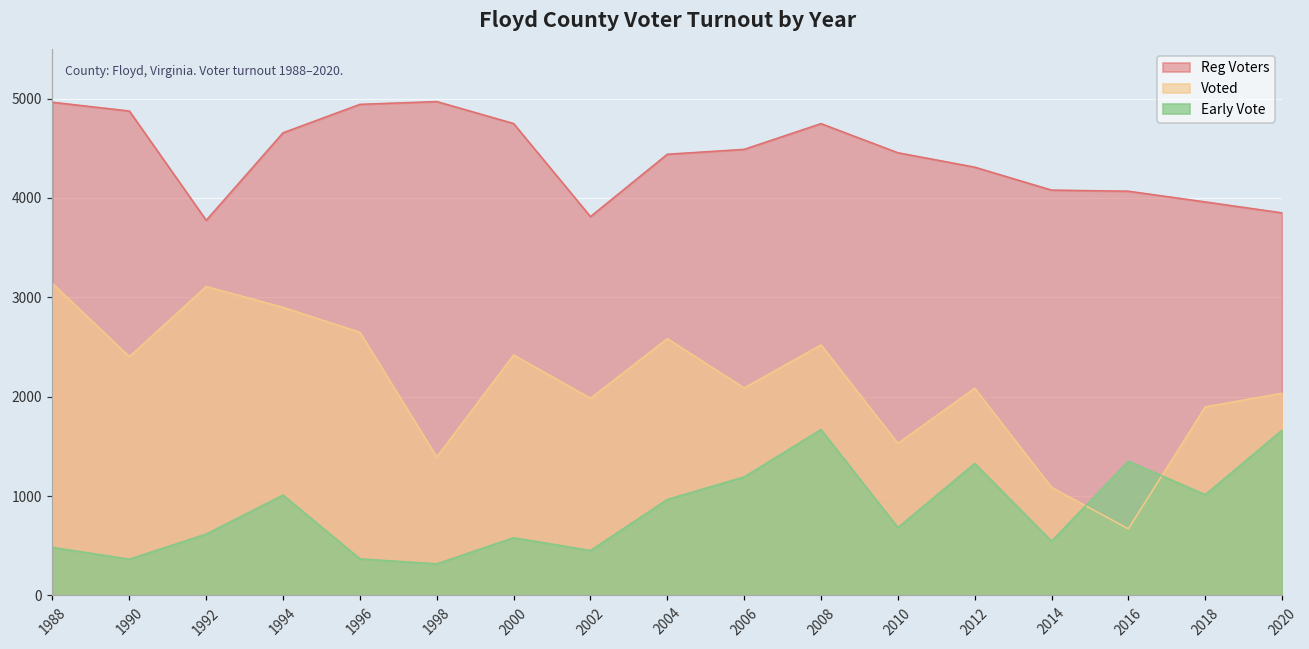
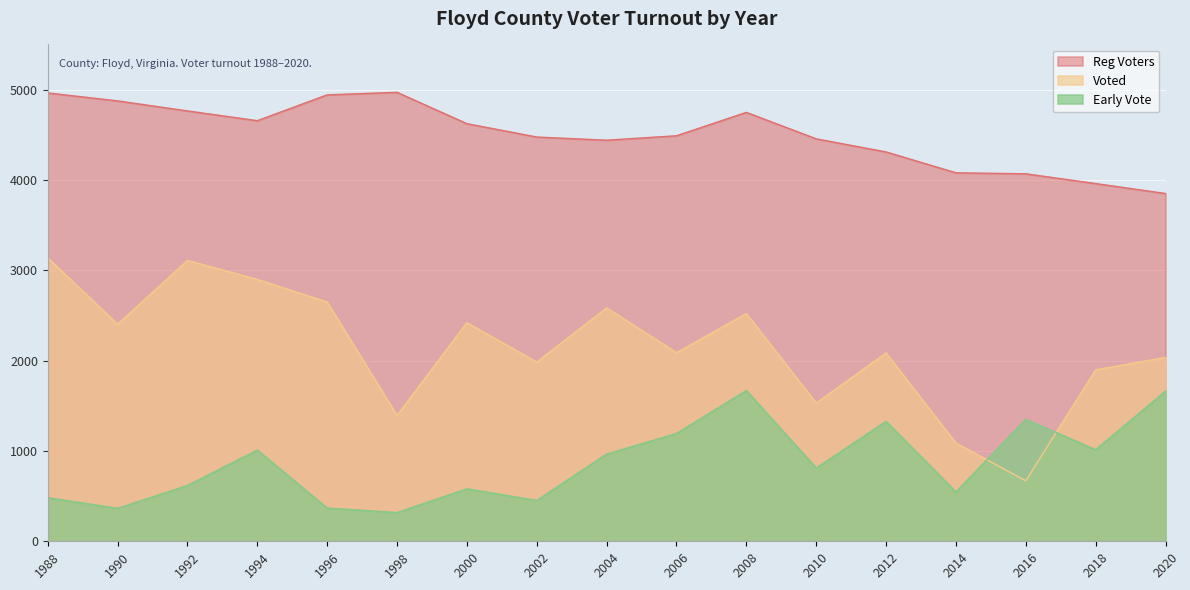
Reg Voters, 1992: 3800 -> 4800
Reg Voters, 2000: 4700 -> 4600
Reg Voters, 2002: 3800 -> 4500
Early Vote, 2010: 700 -> 800
